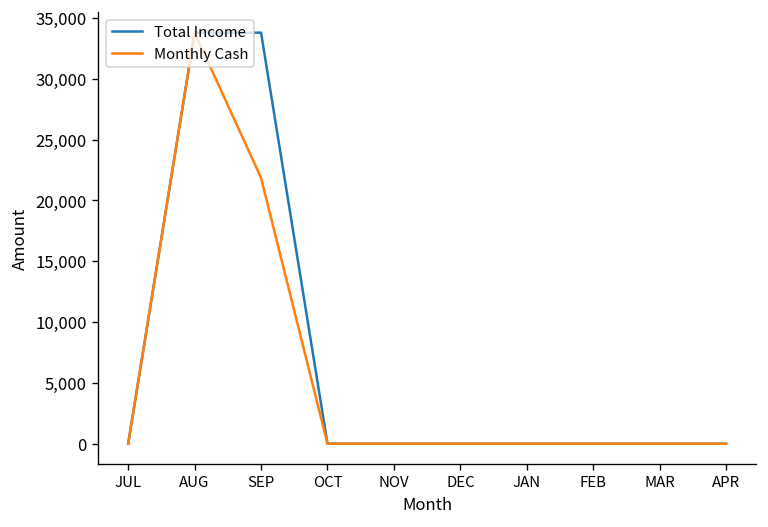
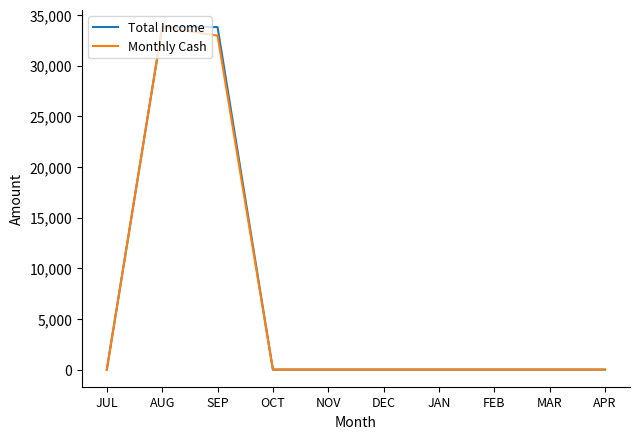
Monthly Cash, SEP: 21,900 -> 33,000
